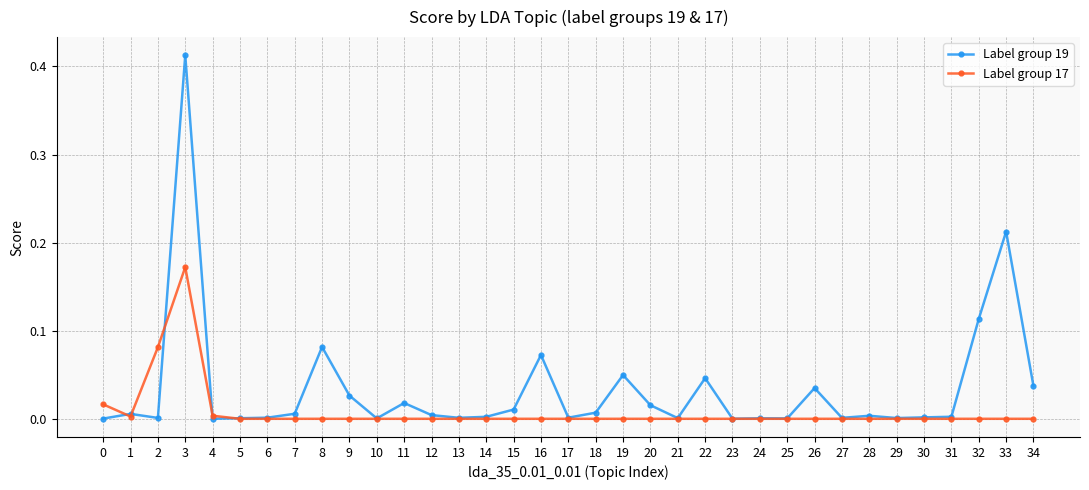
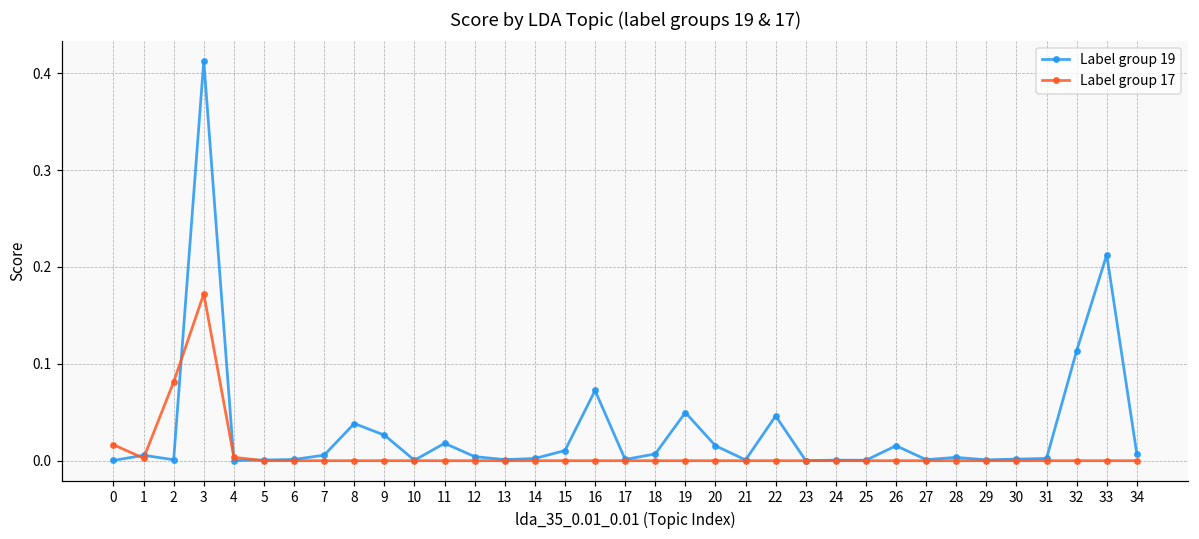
Label group 19, 8: 0.08 -> 0.04
Label group 19, 26: 0.03 -> 0.02
Label group 19, 34: 0.04 -> 0.01
